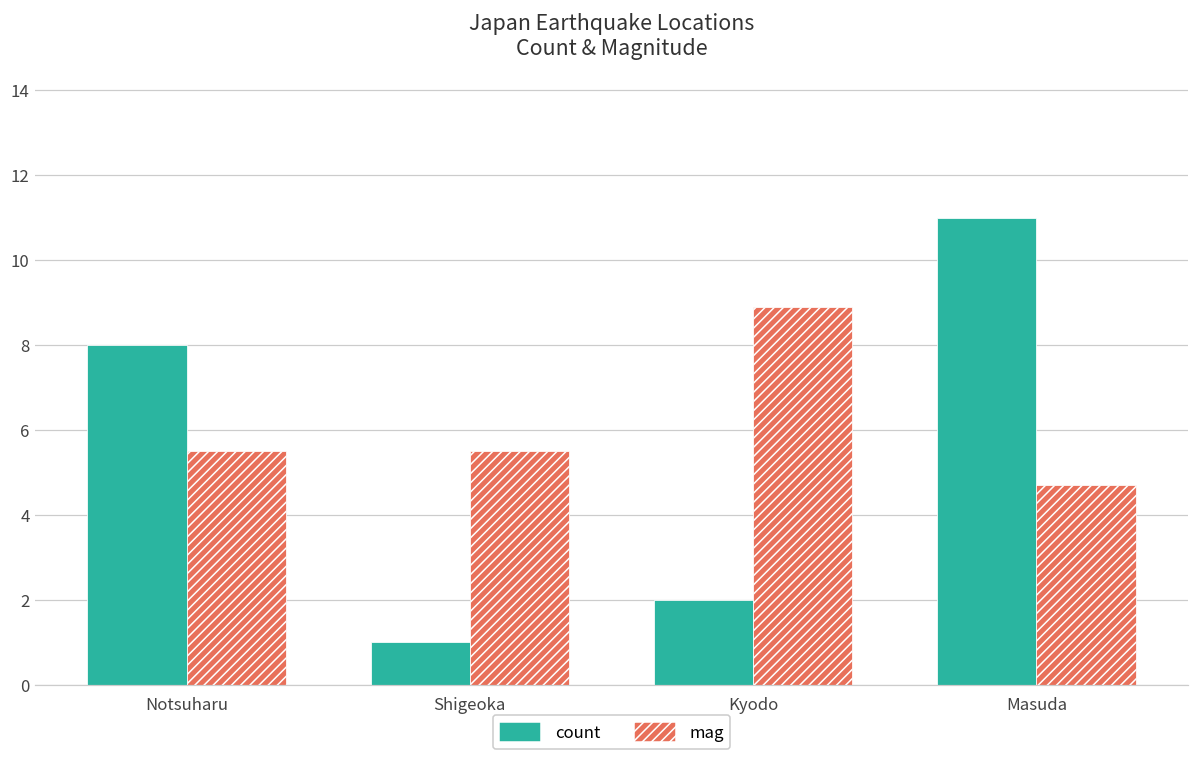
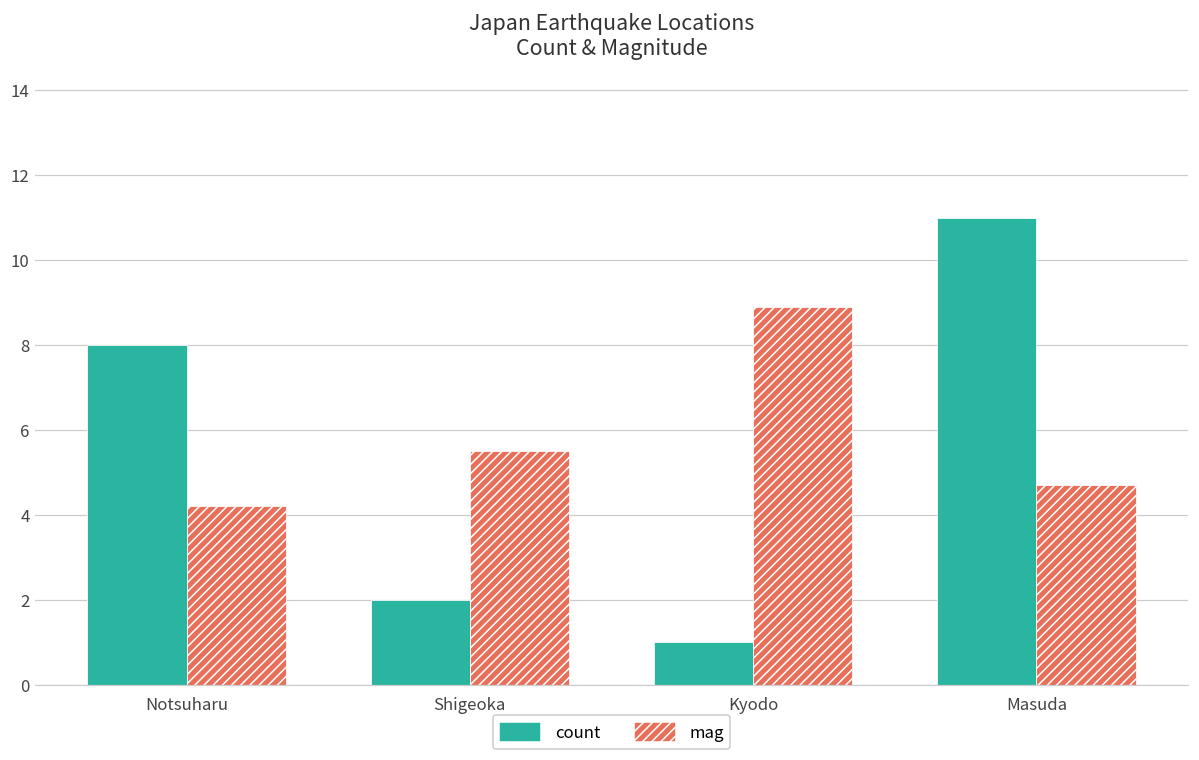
mag, Notsuharu: 5.5 -> 4.2
count, Shigeoka: 1 -> 2
count, Kyodo: 2 -> 1
